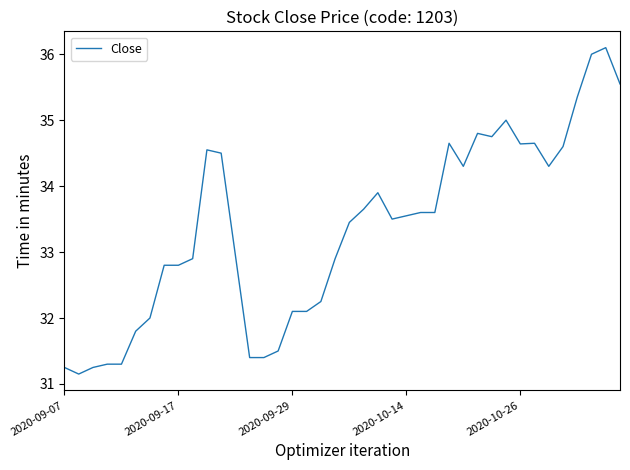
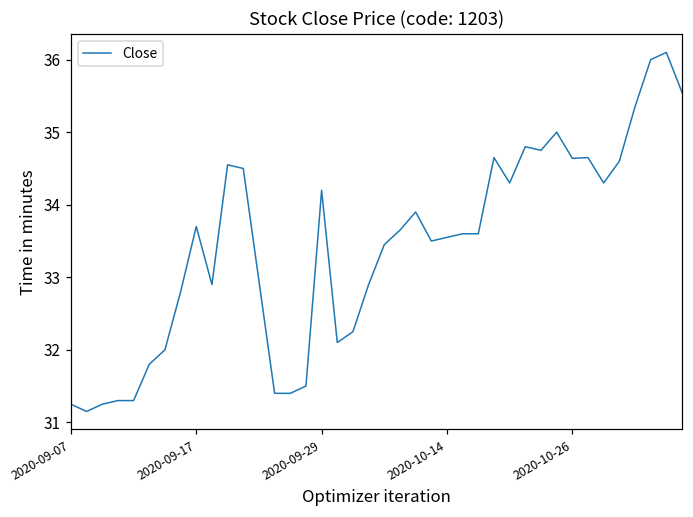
2020-09-17: 32.8 -> 33.7
2020-09-29: 32.1 -> 34.2
